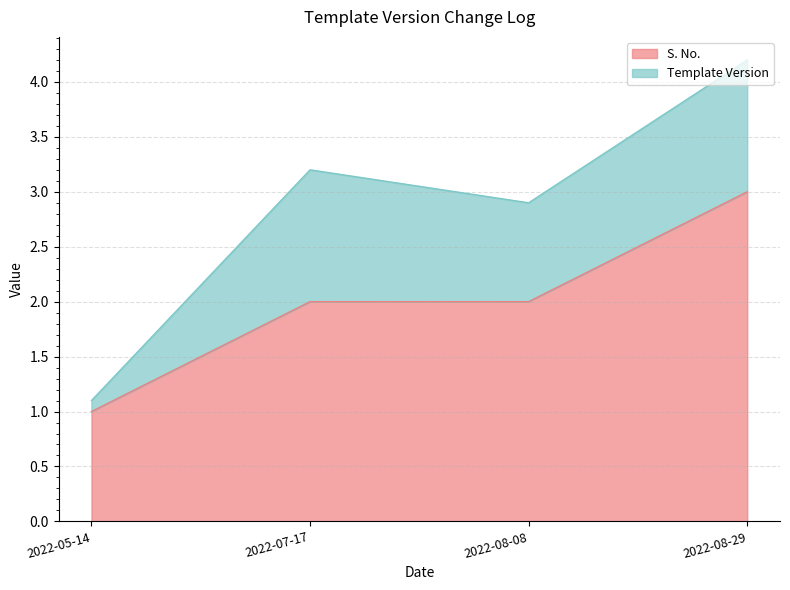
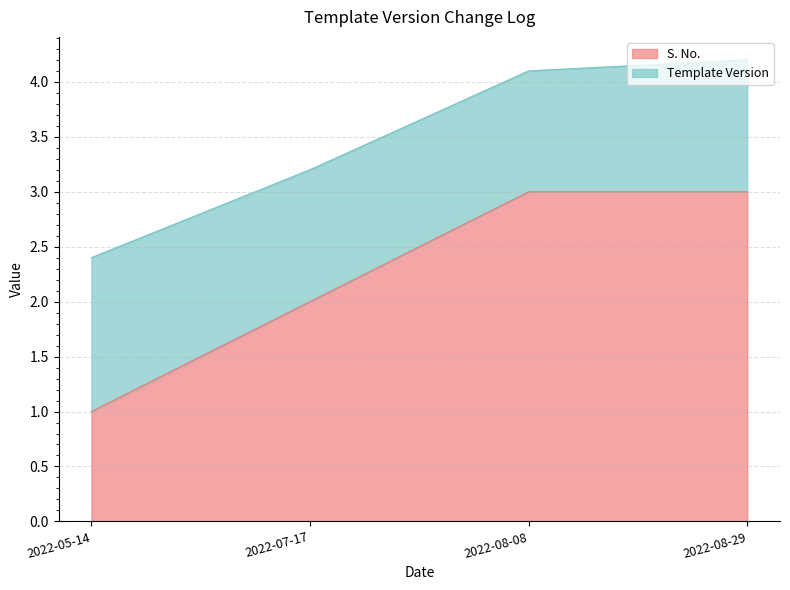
Template Version, 2022-05-14: 0.1 -> 1.4
S. No., 2022-08-08: 2 -> 3
Template Version, 2022-08-08: 0.9 -> 1.1
